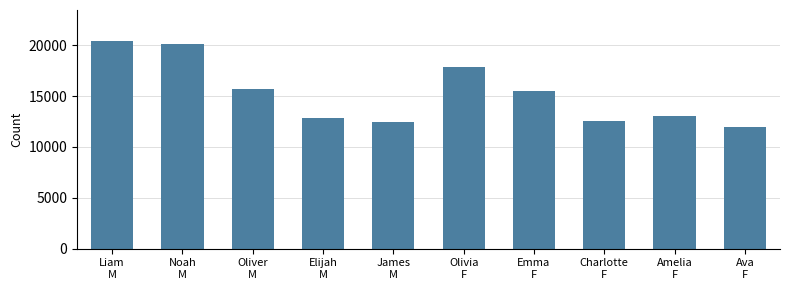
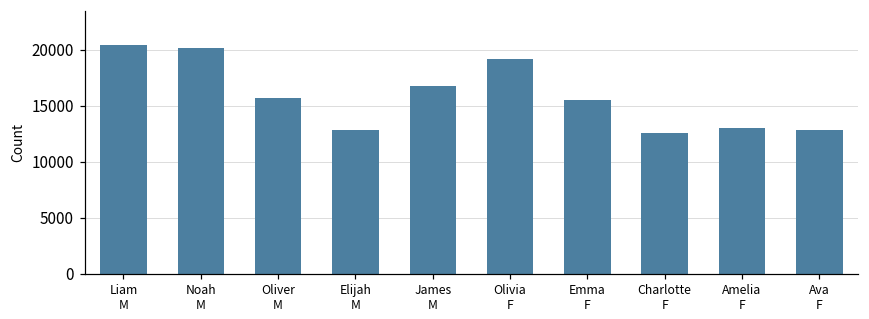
James M: 12500 -> 16700
Olivia F: 17800 -> 19200
Ava F: 12000 -> 12900
